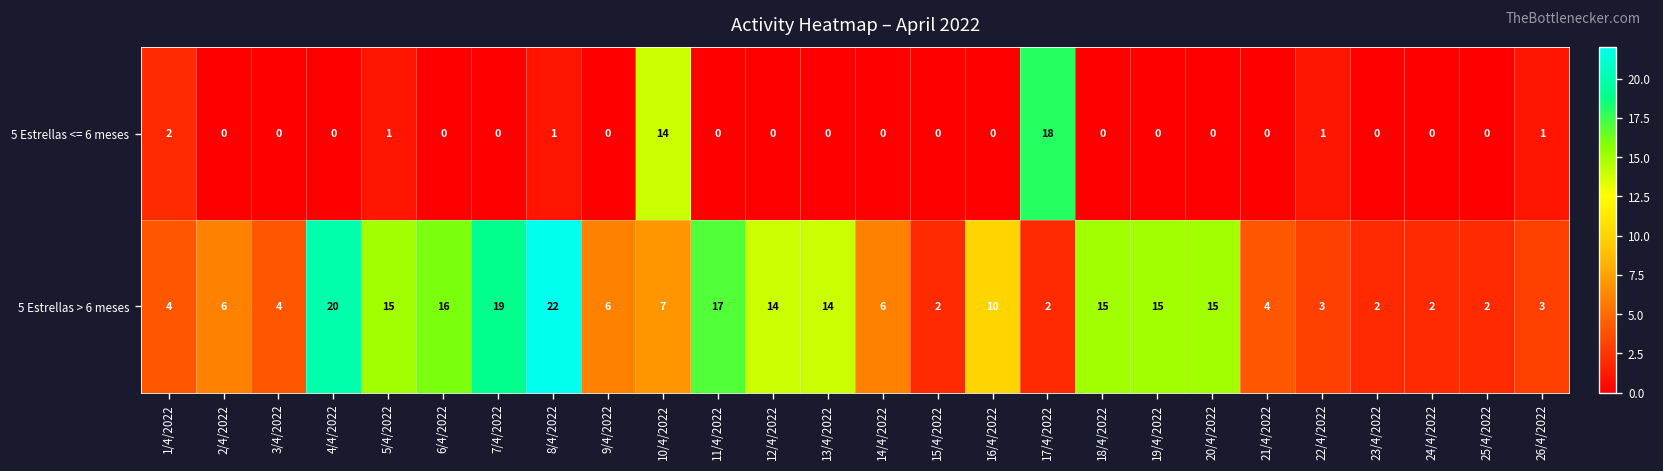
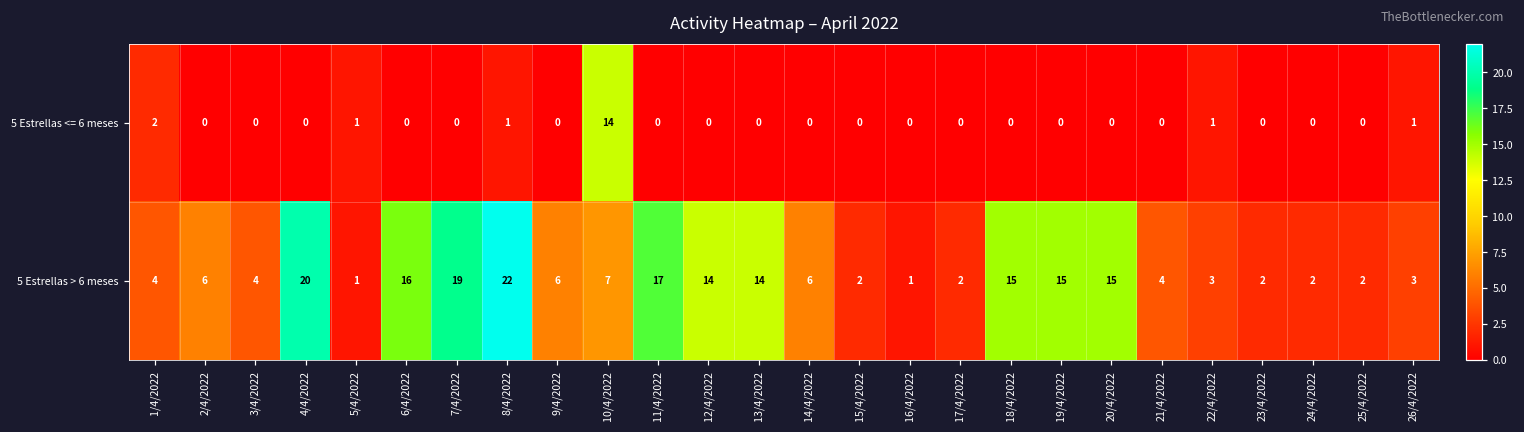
5 Estrellas <= 6 meses, 17/4/2022: 18 -> 0
5 Estrellas > 6 meses, 5/4/2022: 15 -> 1
5 Estrellas > 6 meses, 16/4/2022: 10 -> 1
